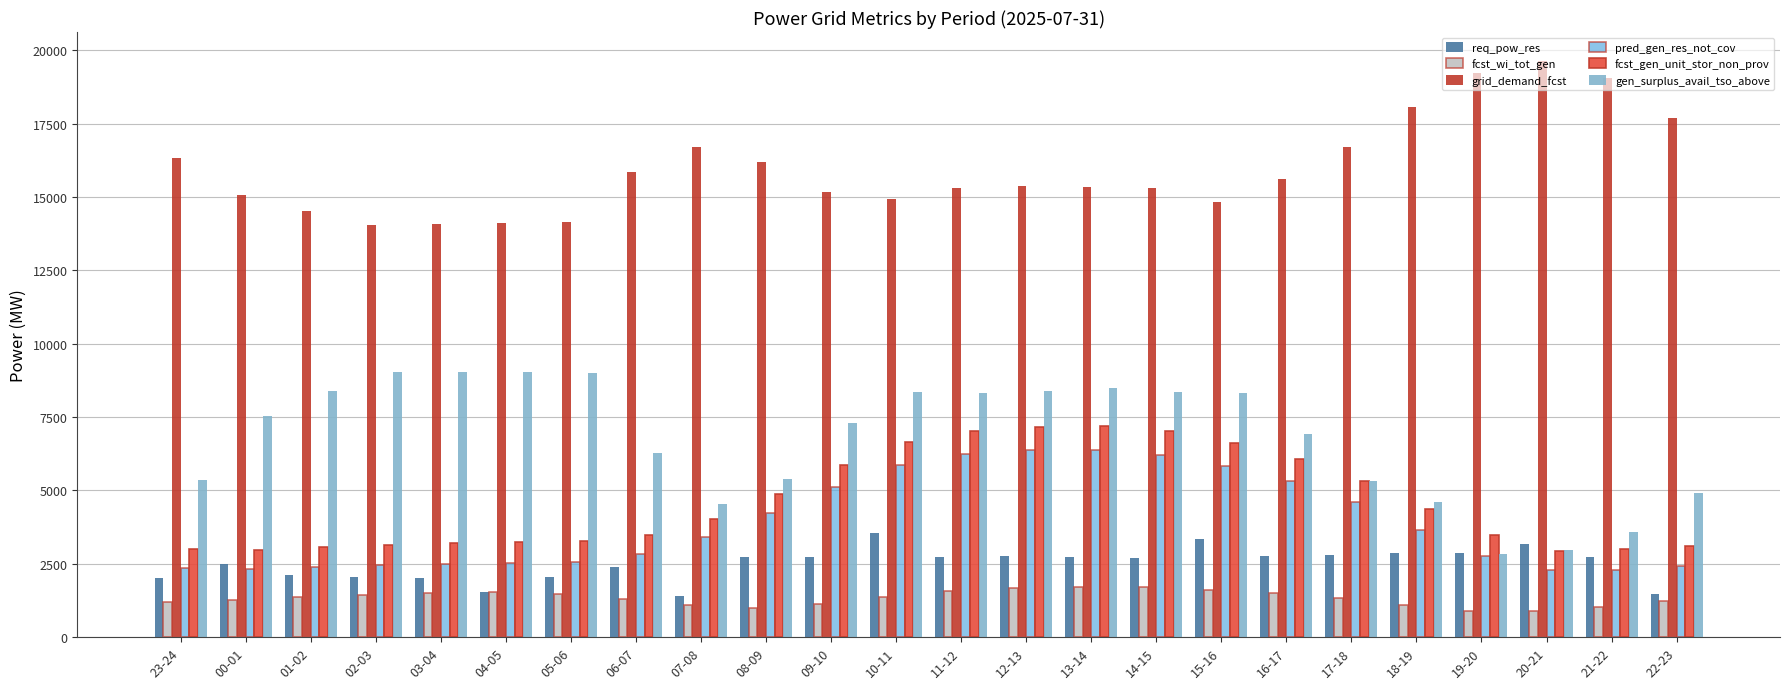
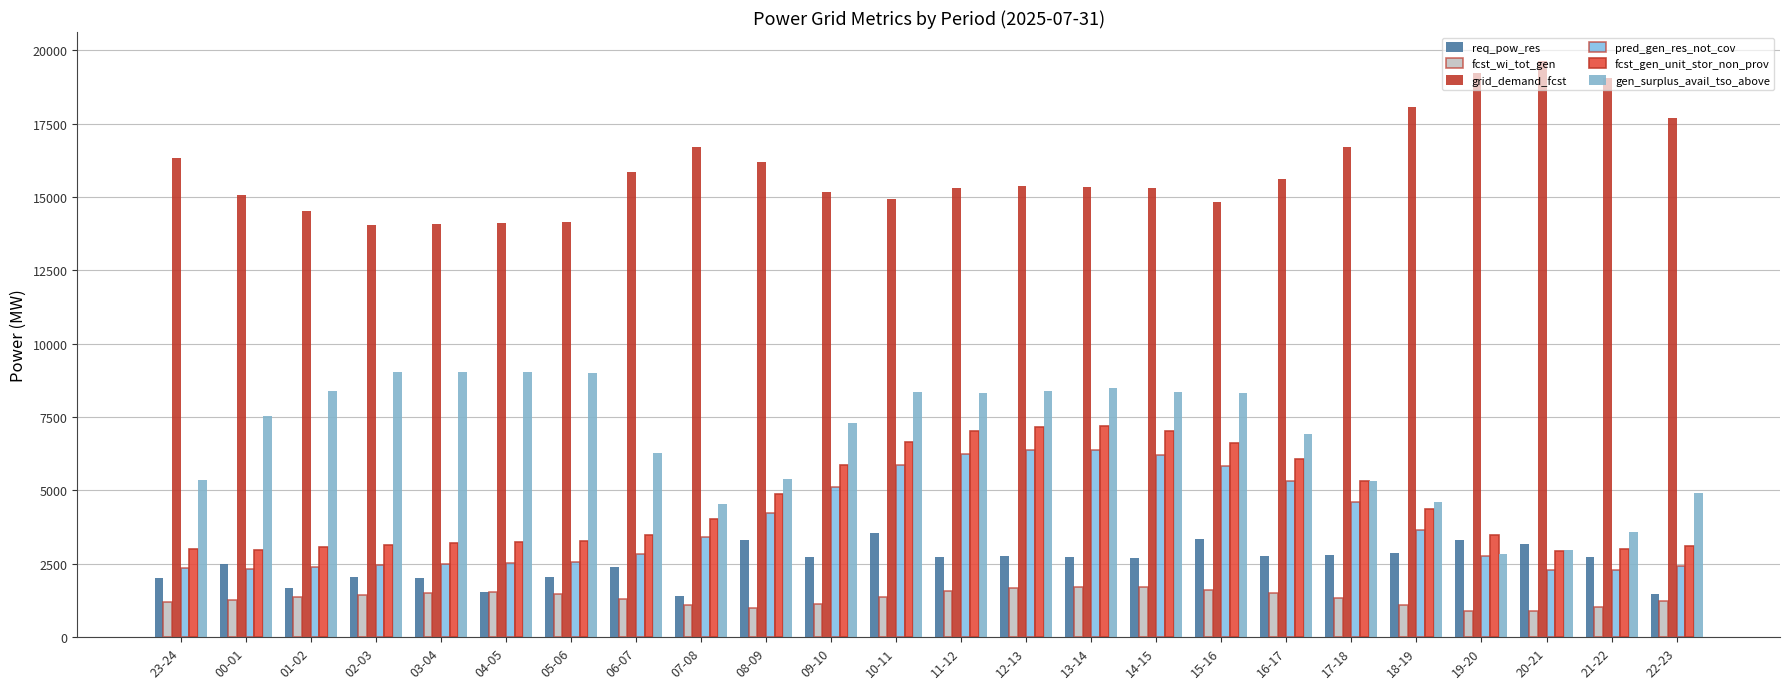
req_pow_res, 01-02: 2100 -> 1700
req_pow_res, 08-09: 2700 -> 3300
req_pow_res, 19-20: 2900 -> 3300
